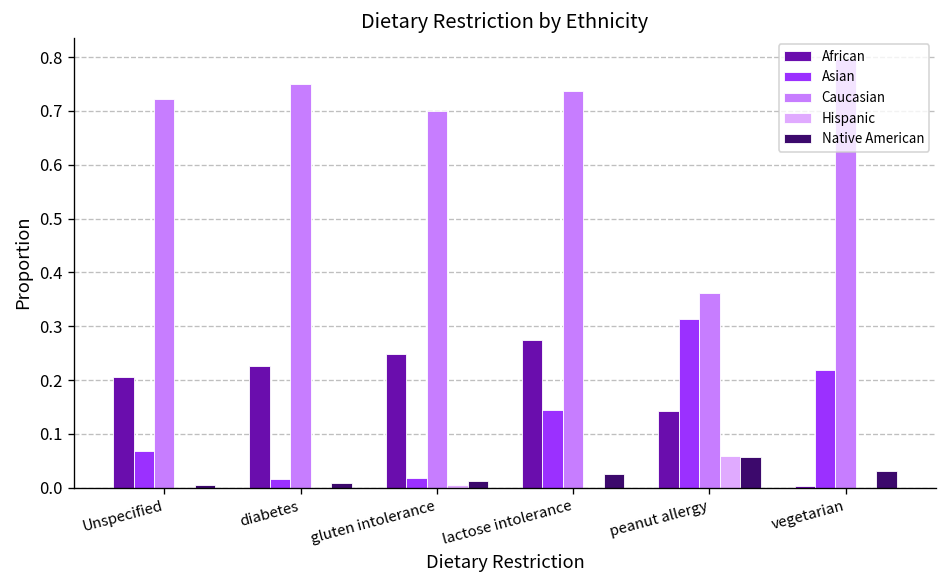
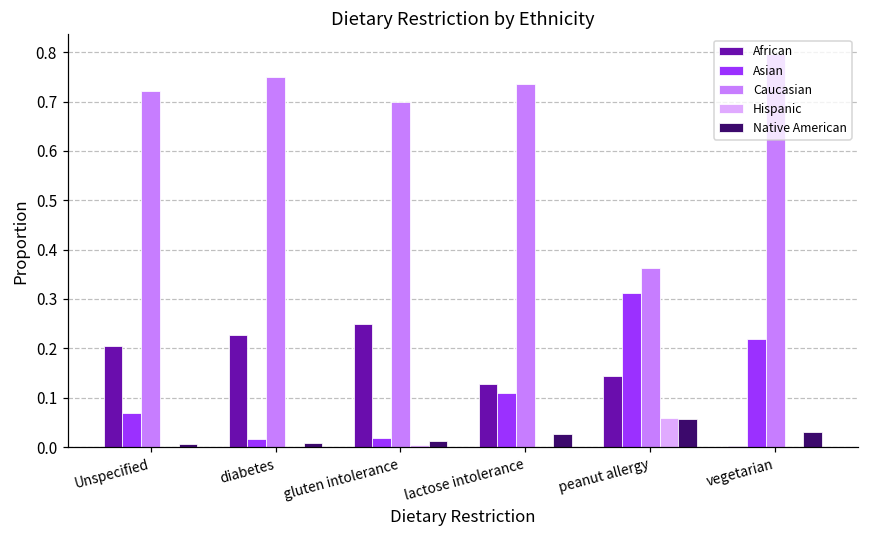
African, lactose intolerance: 0.27 -> 0.13
Asian, lactose intolerance: 0.14 -> 0.11
